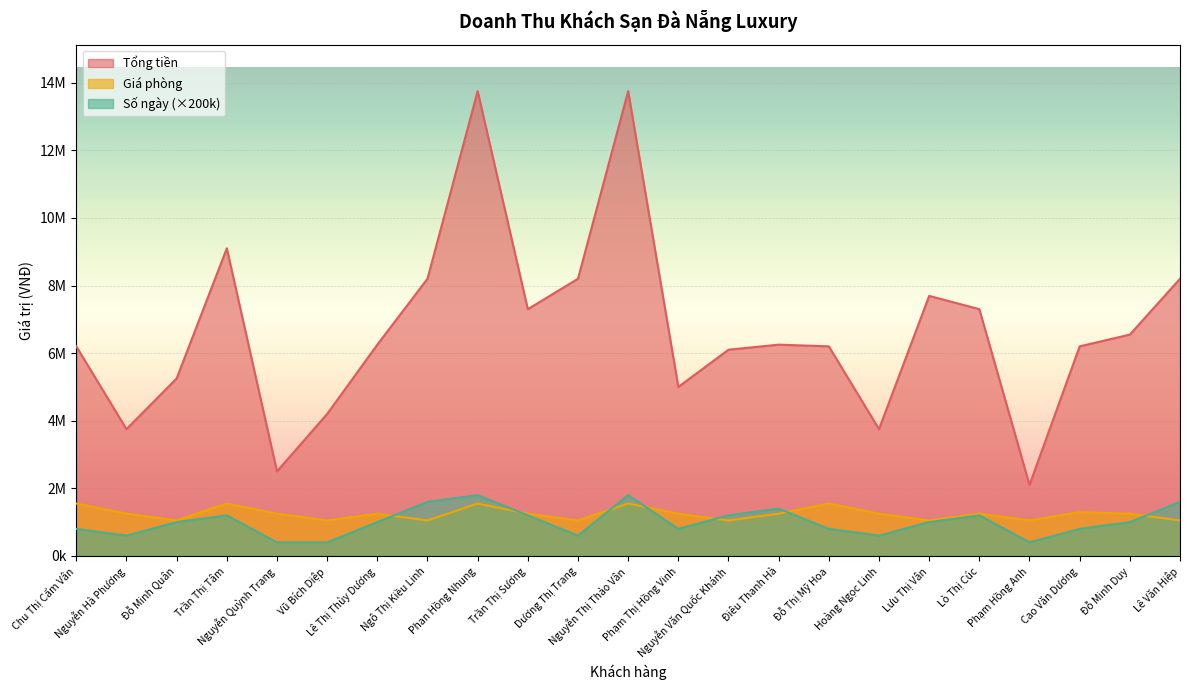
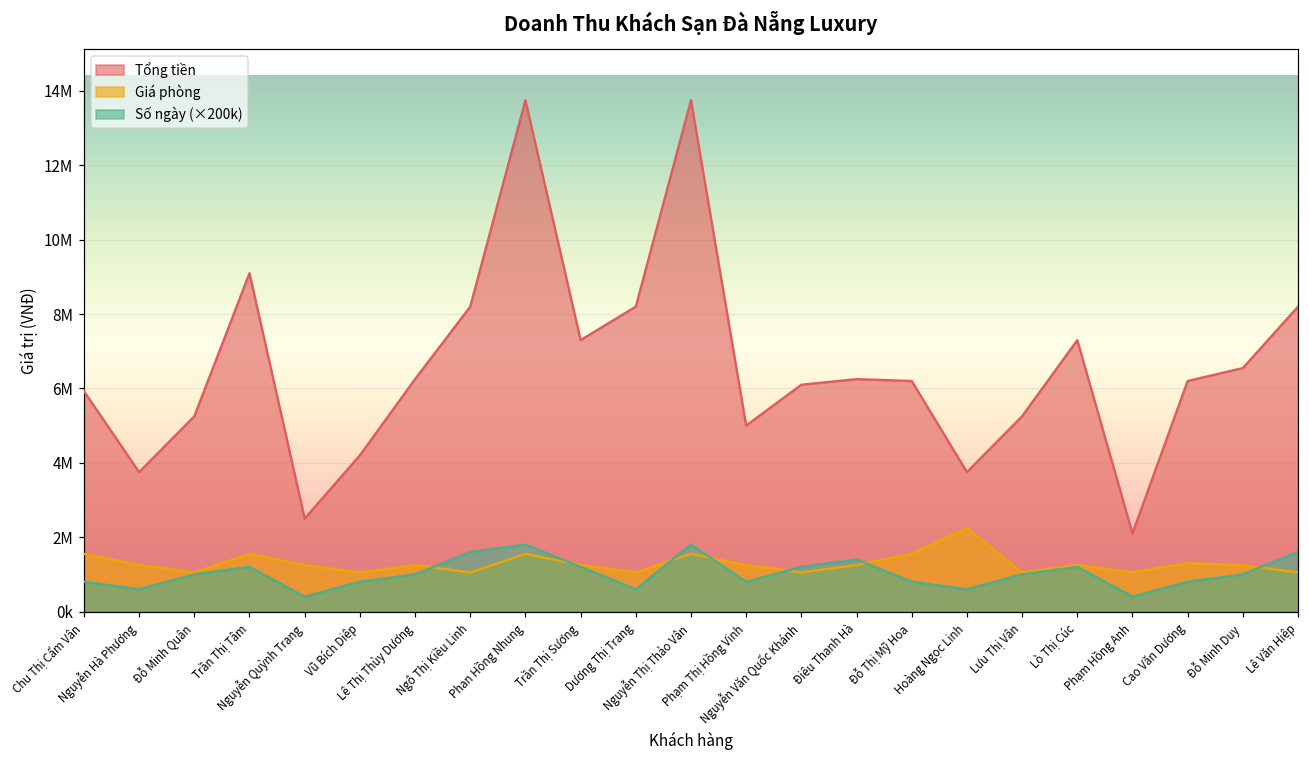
Tổng tiền, Chu Thị Cẩm Vân: 6200000 -> 5900000
Số ngày (×200k), Vũ Bích Diệp: 400000 -> 800000
Giá phòng, Hoàng Ngọc Linh: 1300000 -> 2200000
Tổng tiền, Lưu Thị Vân: 7700000 -> 5300000
